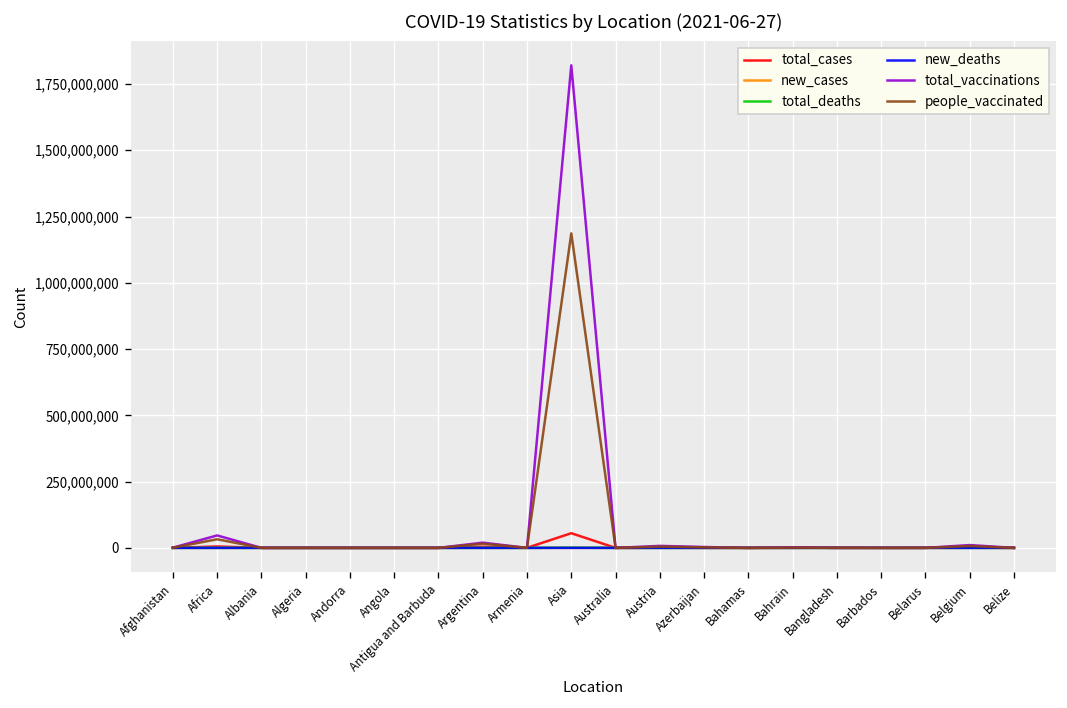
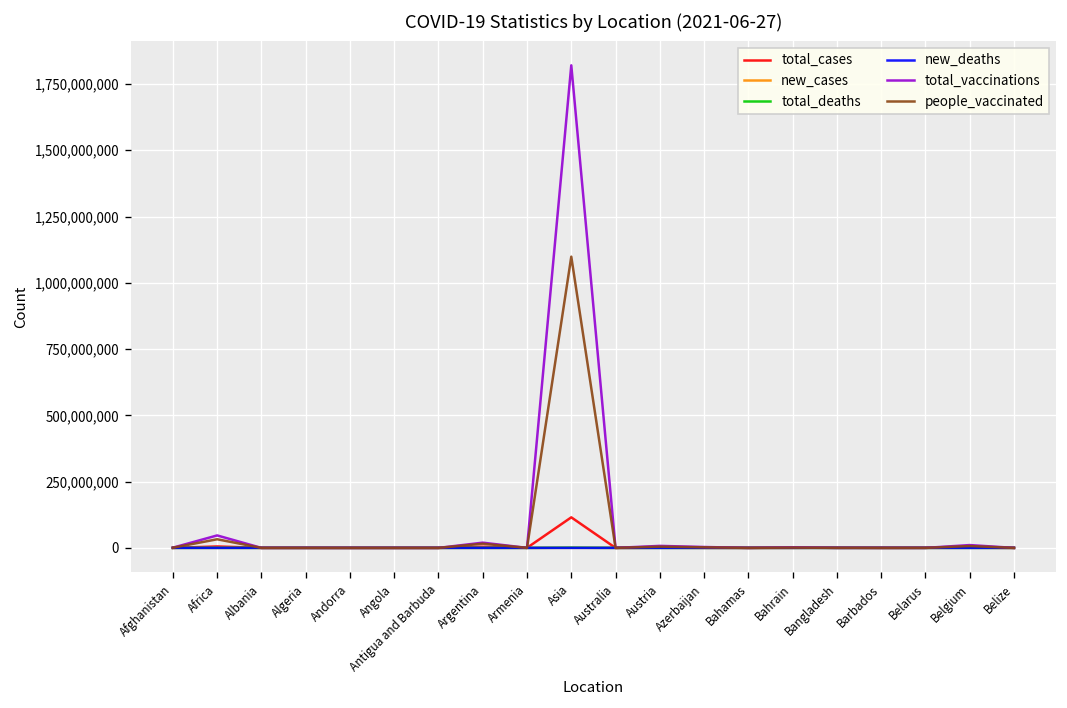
total_cases, Asia: 60,000,000 -> 120,000,000
people_vaccinated, Asia: 1,190,000,000 -> 1,100,000,000
